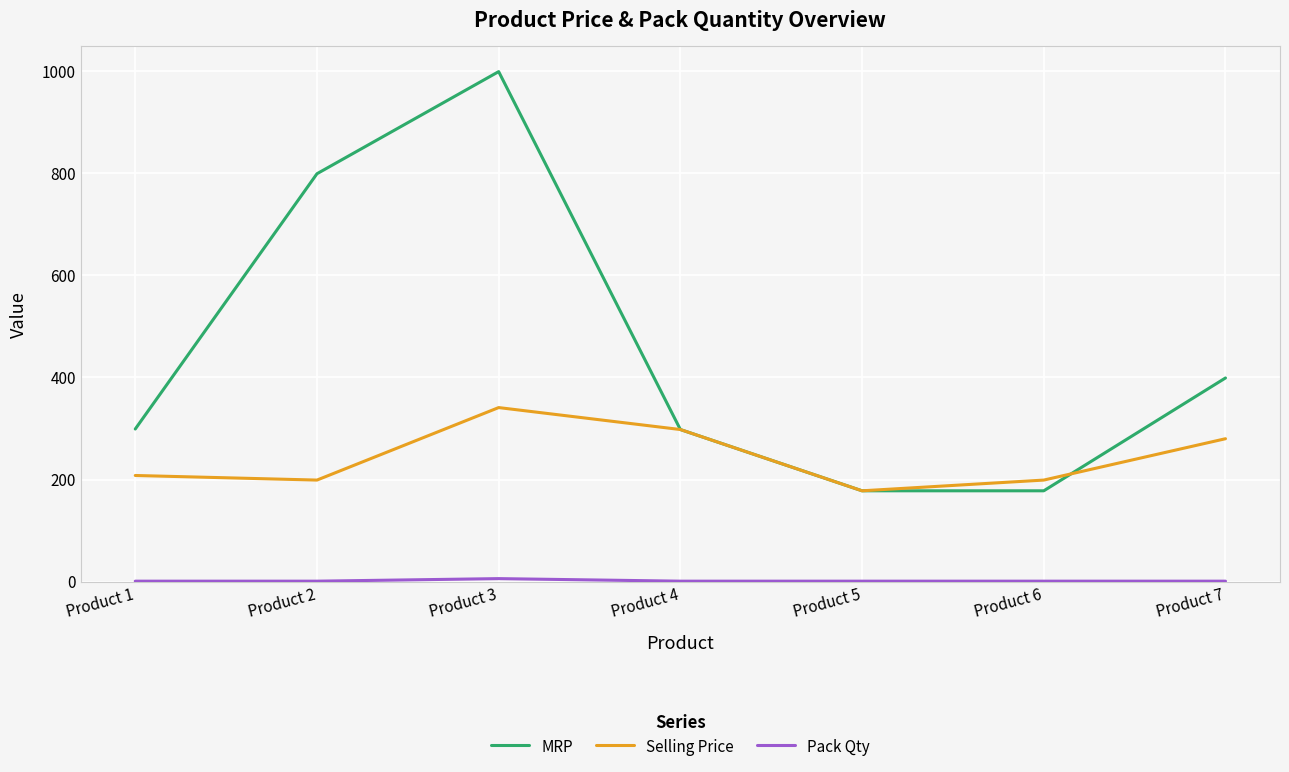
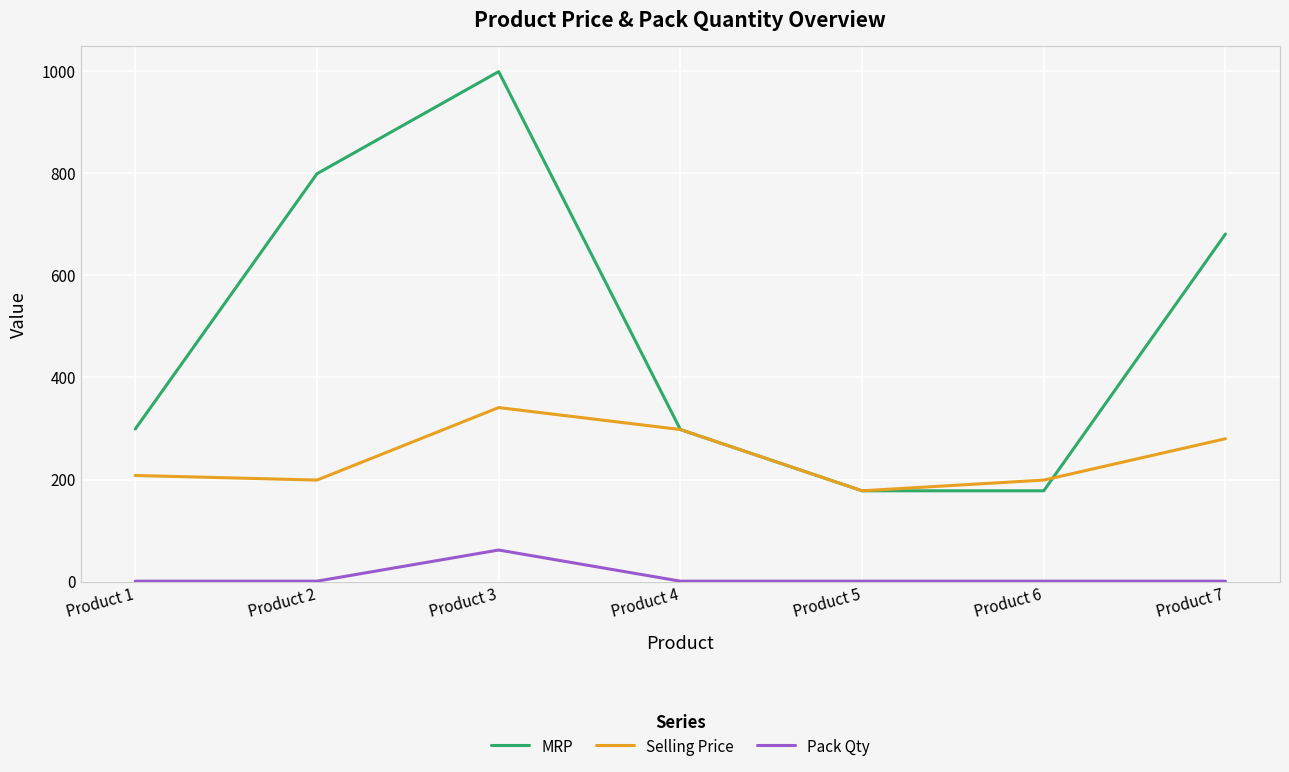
Pack Qty, Product 3: 10 -> 60
MRP, Product 7: 400 -> 680
